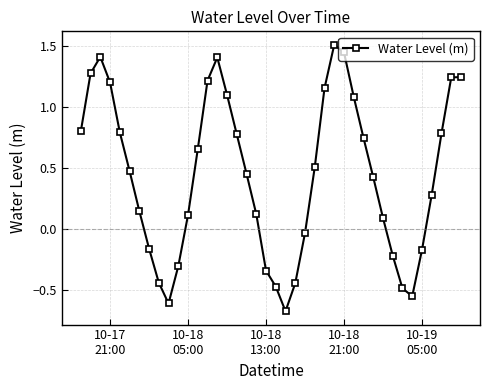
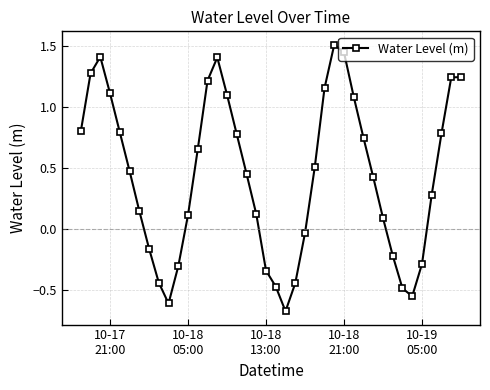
10-17 21:00: 1.20 -> 1.11
10-19 05:00: -0.17 -> -0.29
